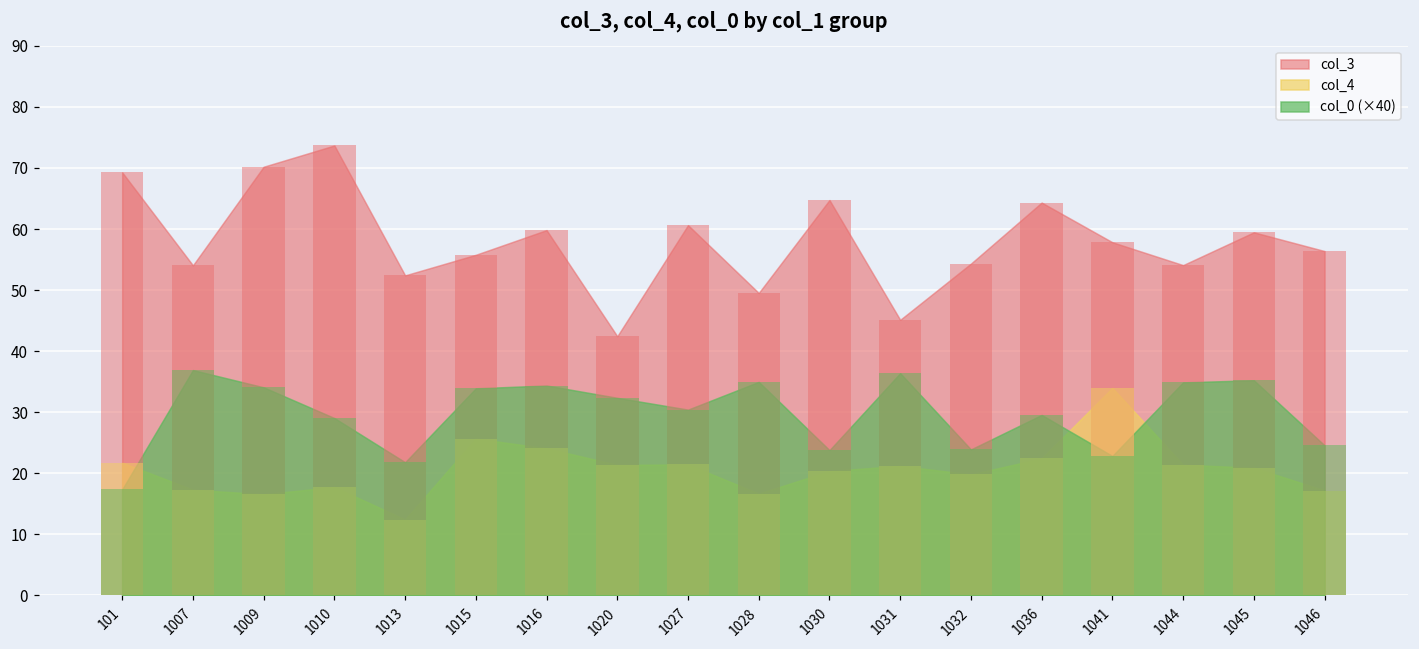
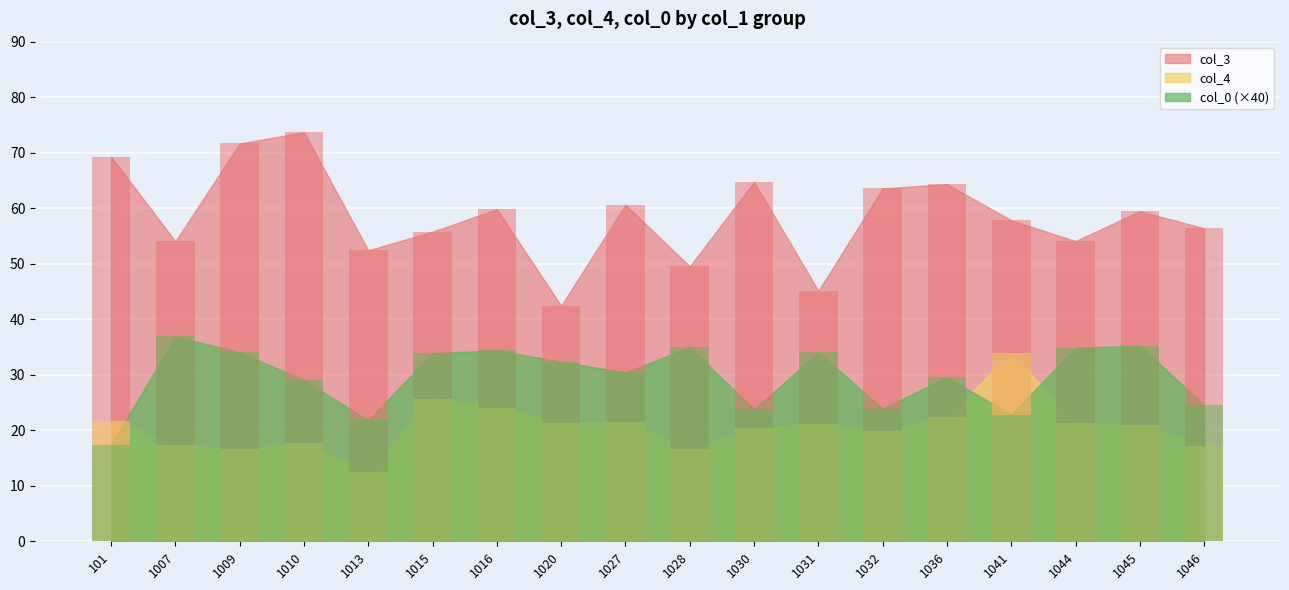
col_3, 1009: 70 -> 72
col_0 (×40), 1031: 36 -> 34
col_3, 1032: 54 -> 64
